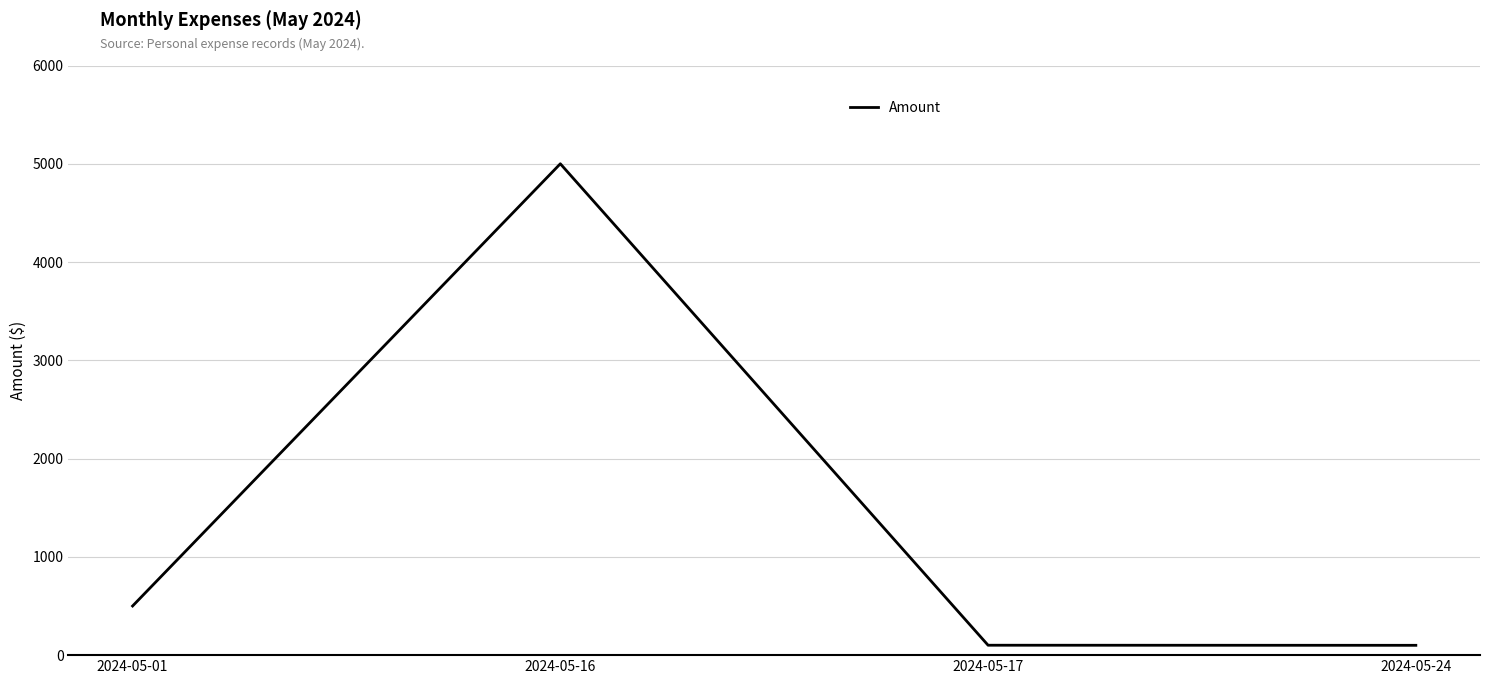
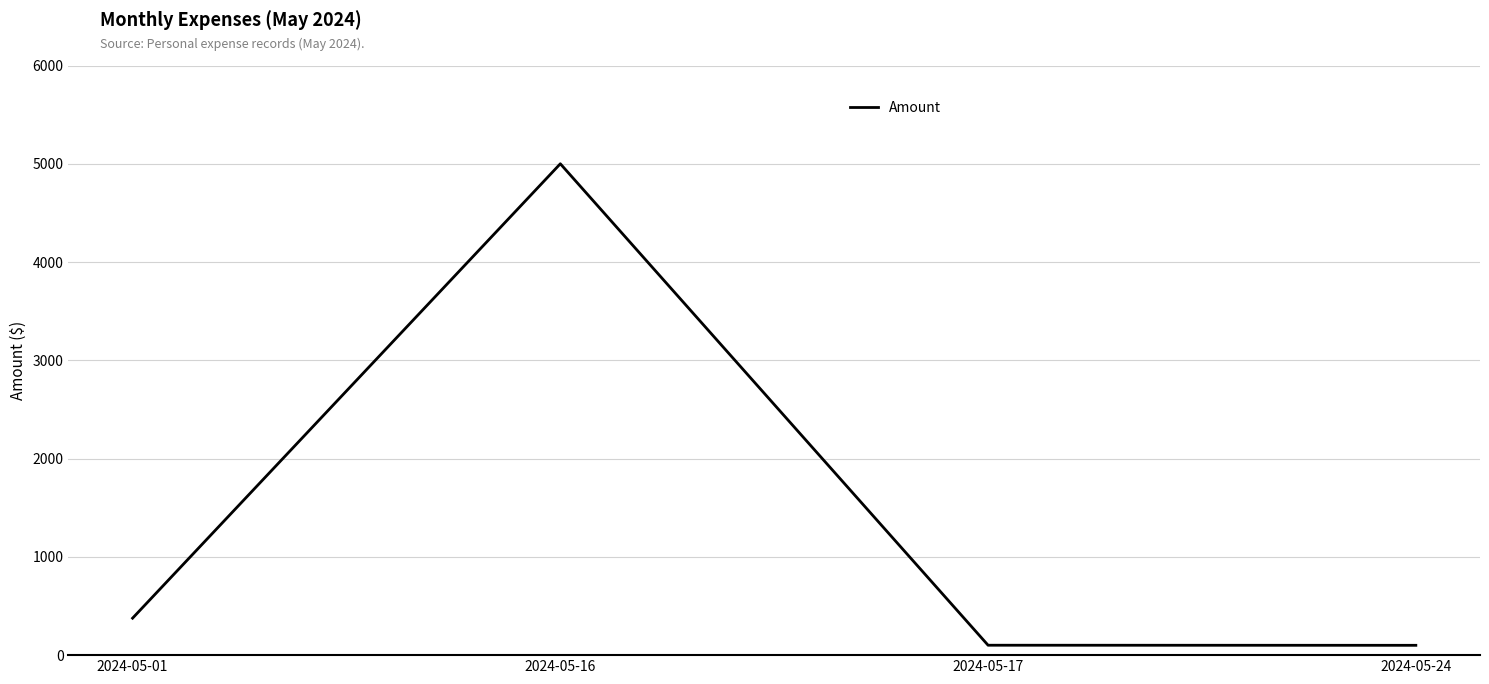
2024-05-01: 500 -> 400
